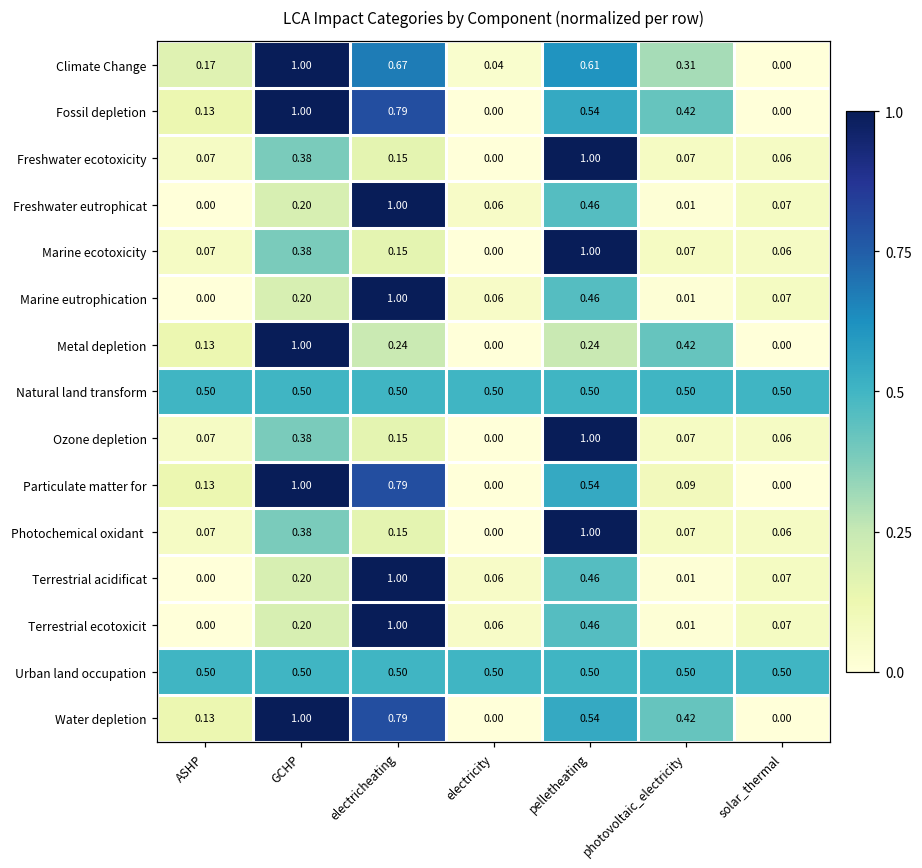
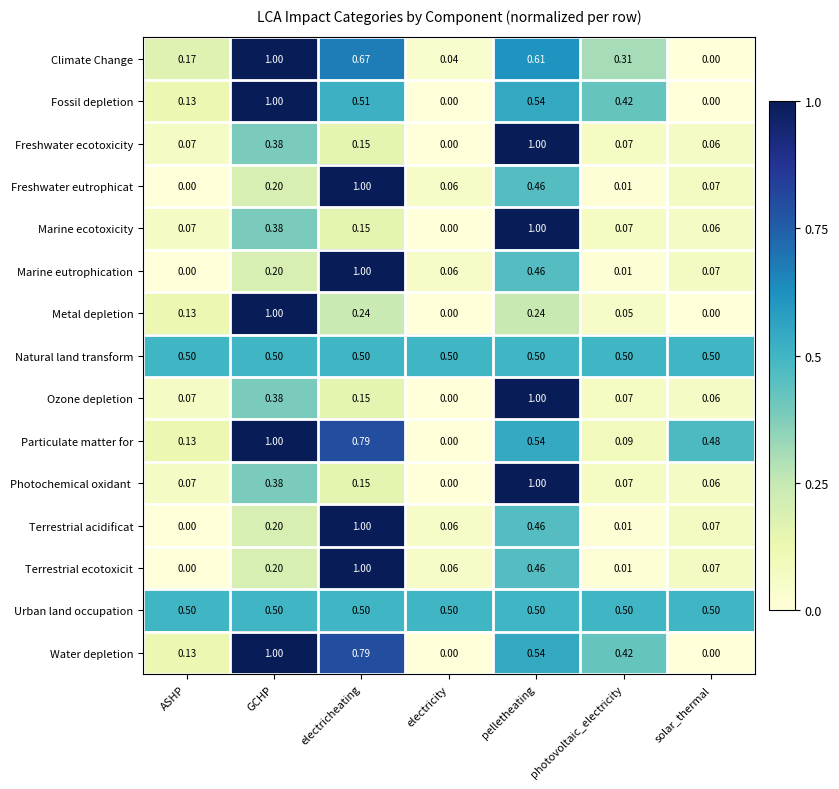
Fossil depletion, electricheating: 0.79 -> 0.51
Metal depletion, photovoltaic_electricity: 0.42 -> 0.05
Particulate matter for, solar_thermal: 0.00 -> 0.48
